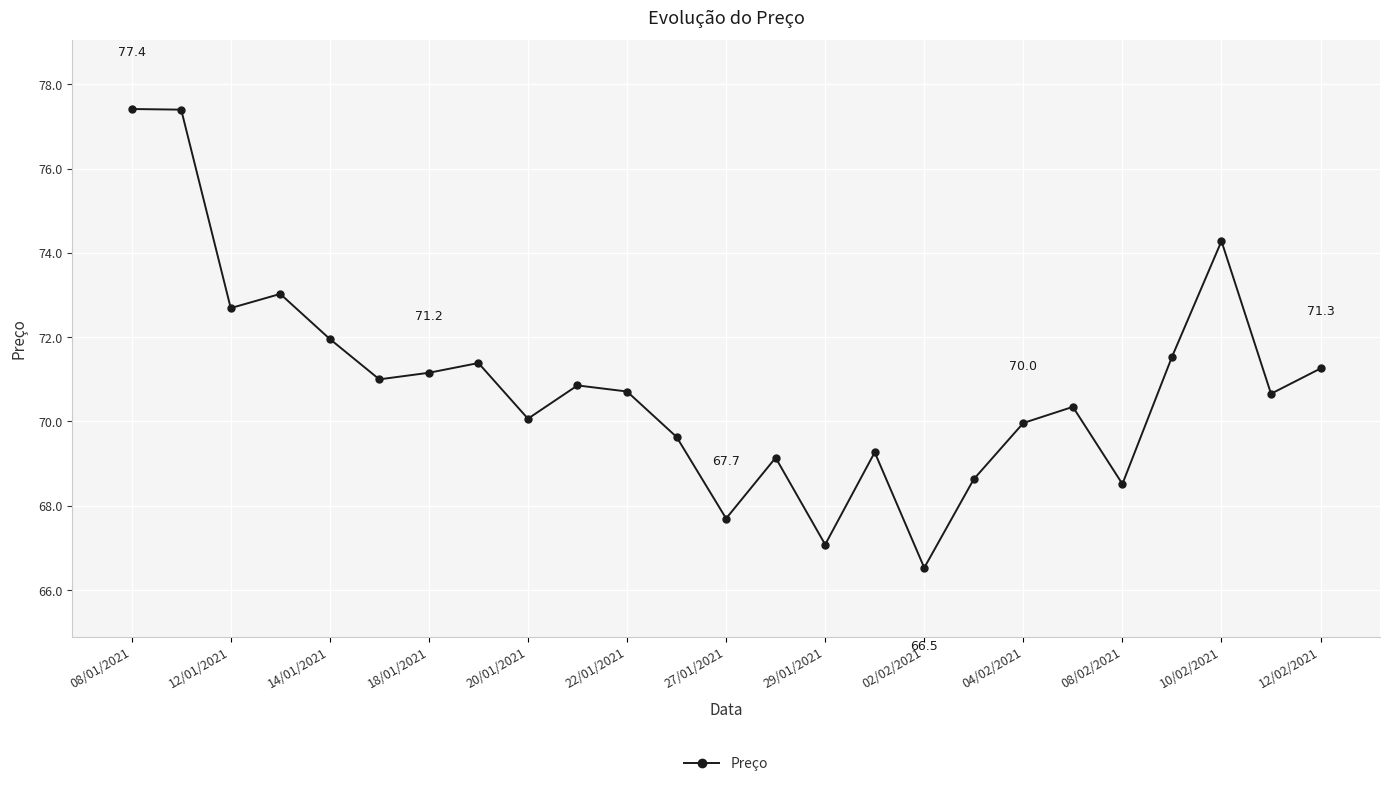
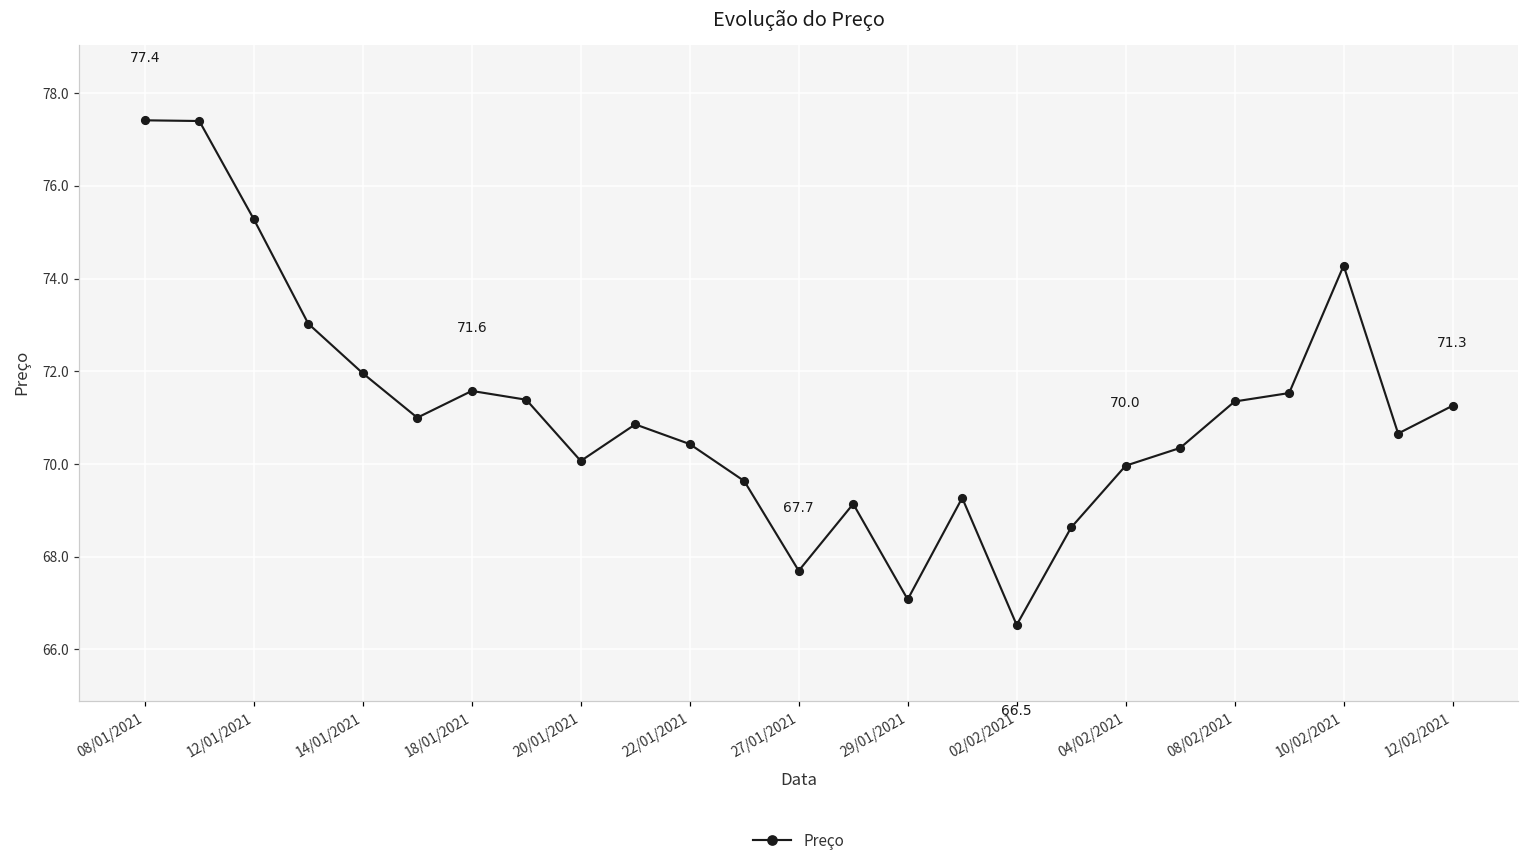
12/01/2021: 72.7 -> 75.3
18/01/2021: 71.2 -> 71.6
22/01/2021: 70.7 -> 70.4
08/02/2021: 68.5 -> 71.3
